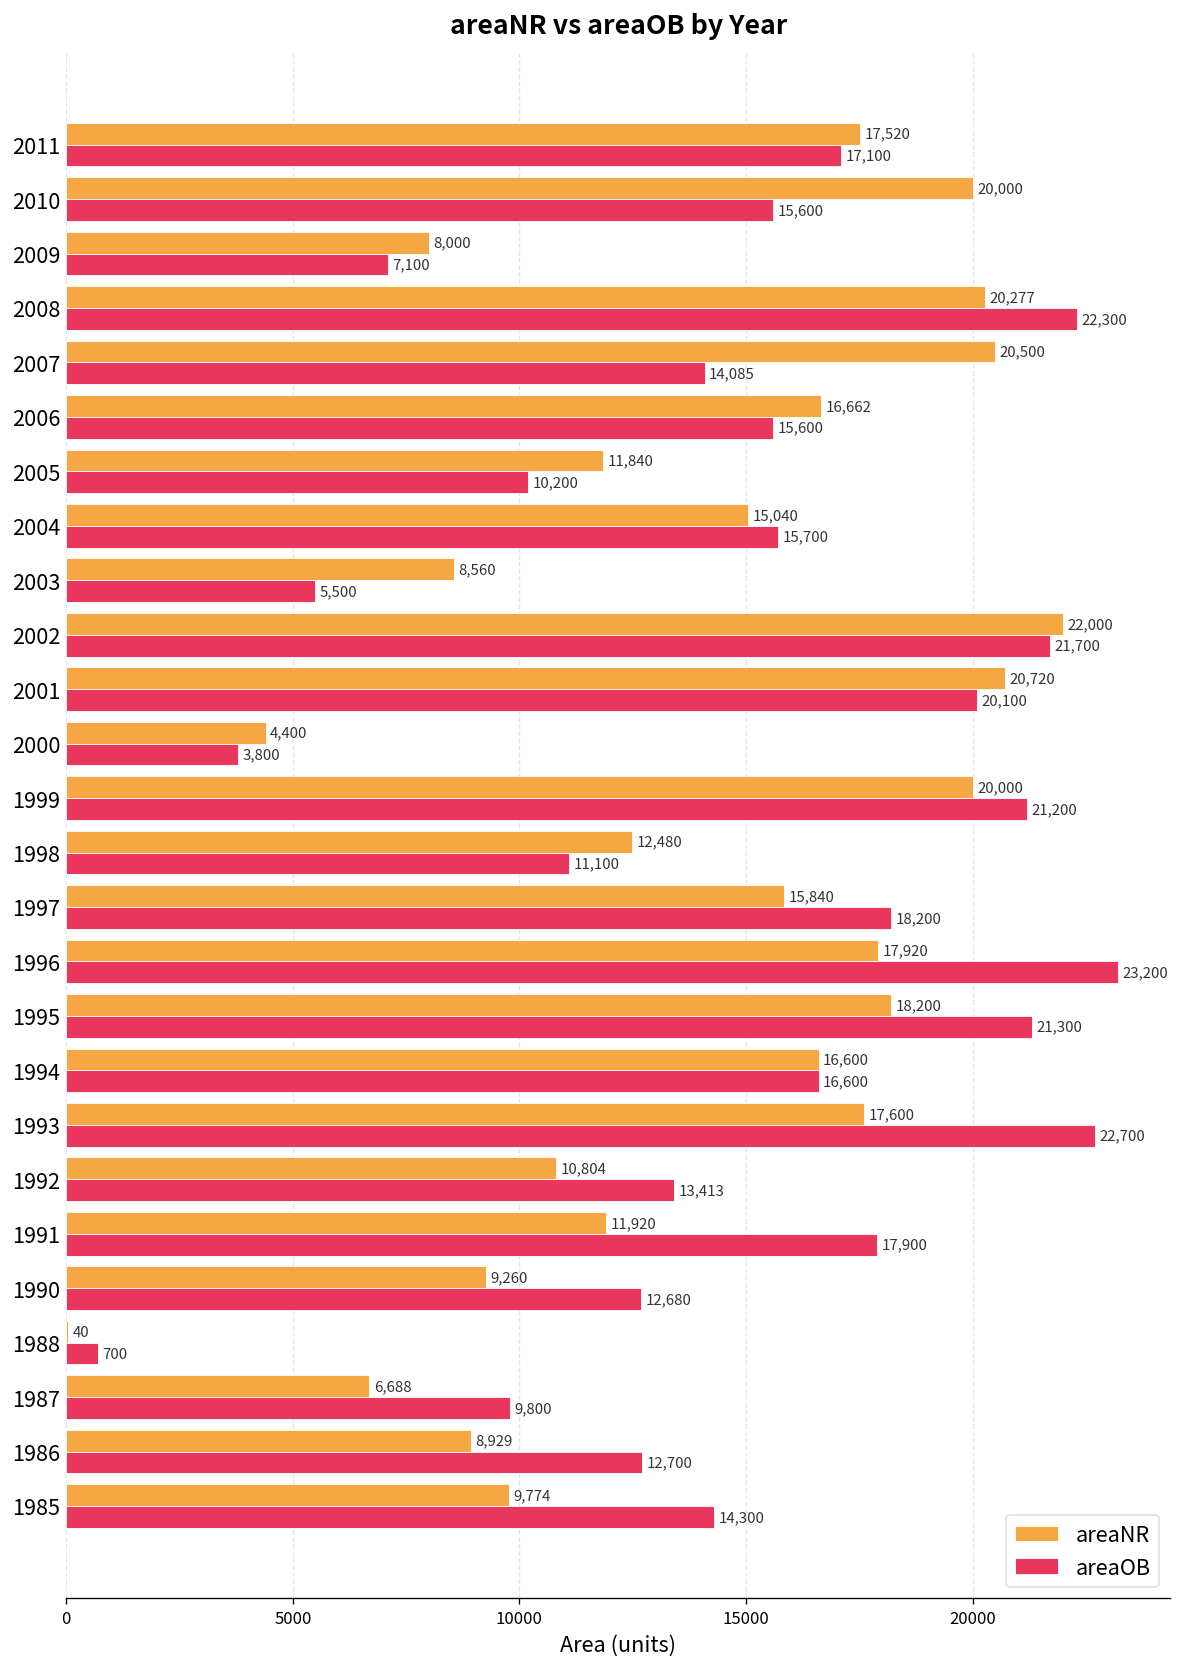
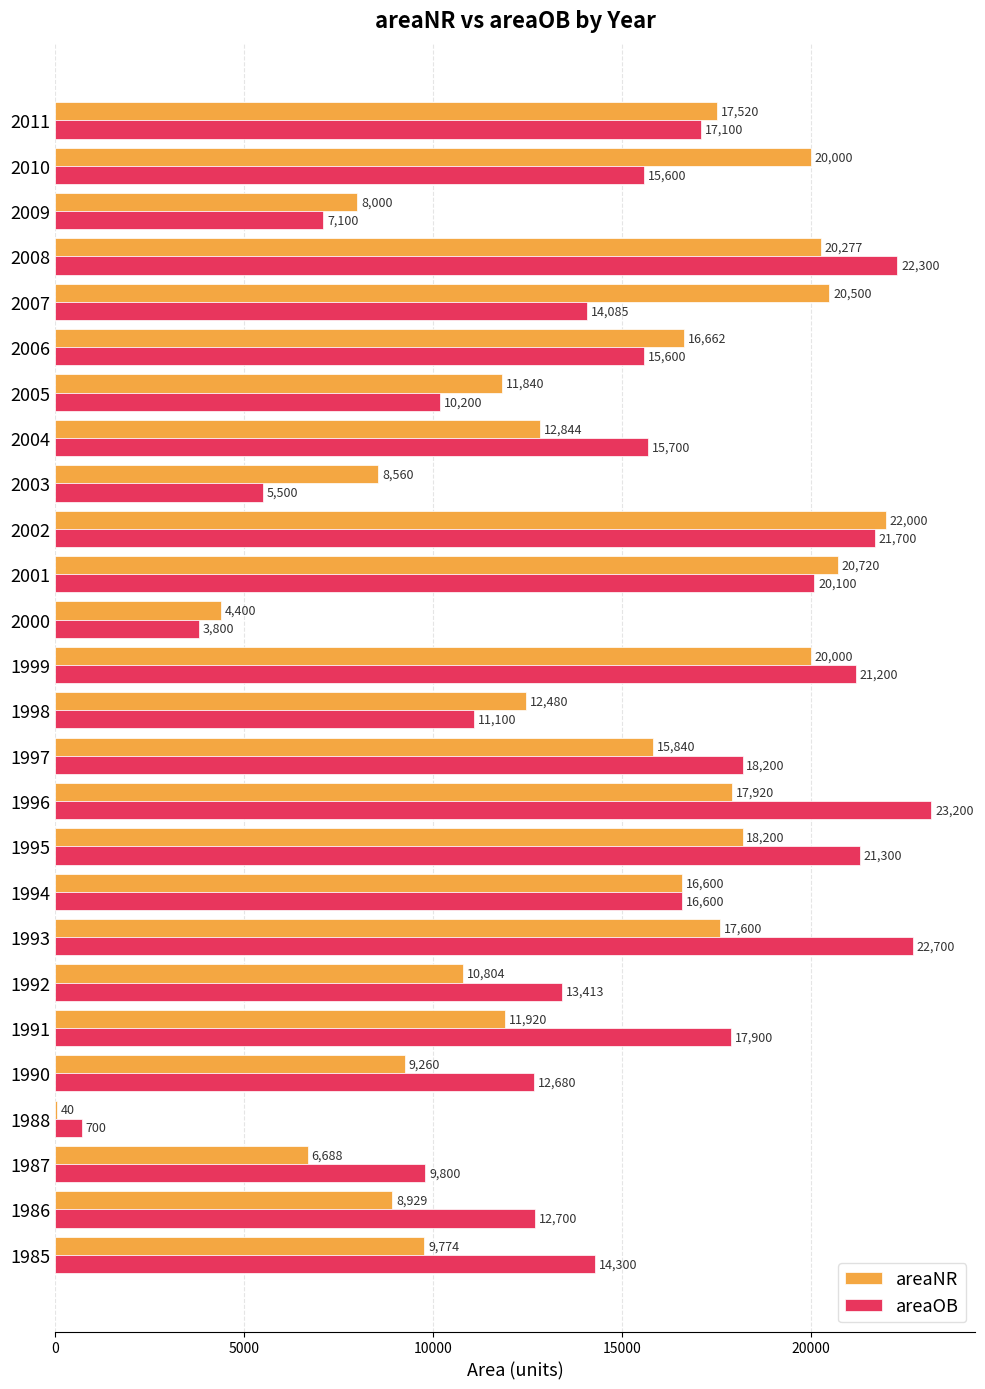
areaNR, 2004: 15,040 -> 12,844
